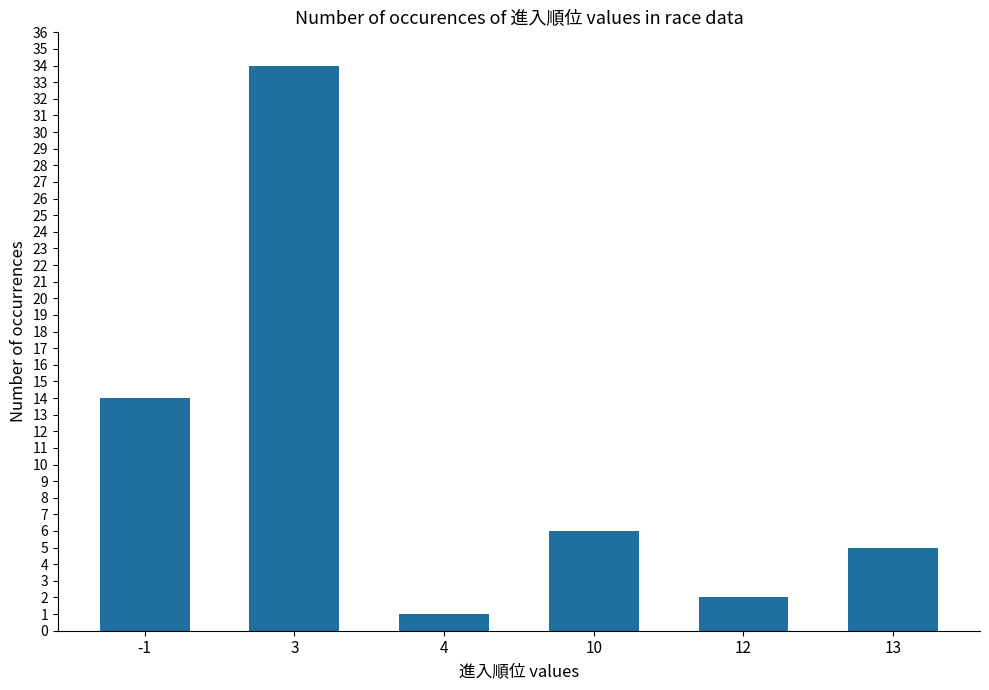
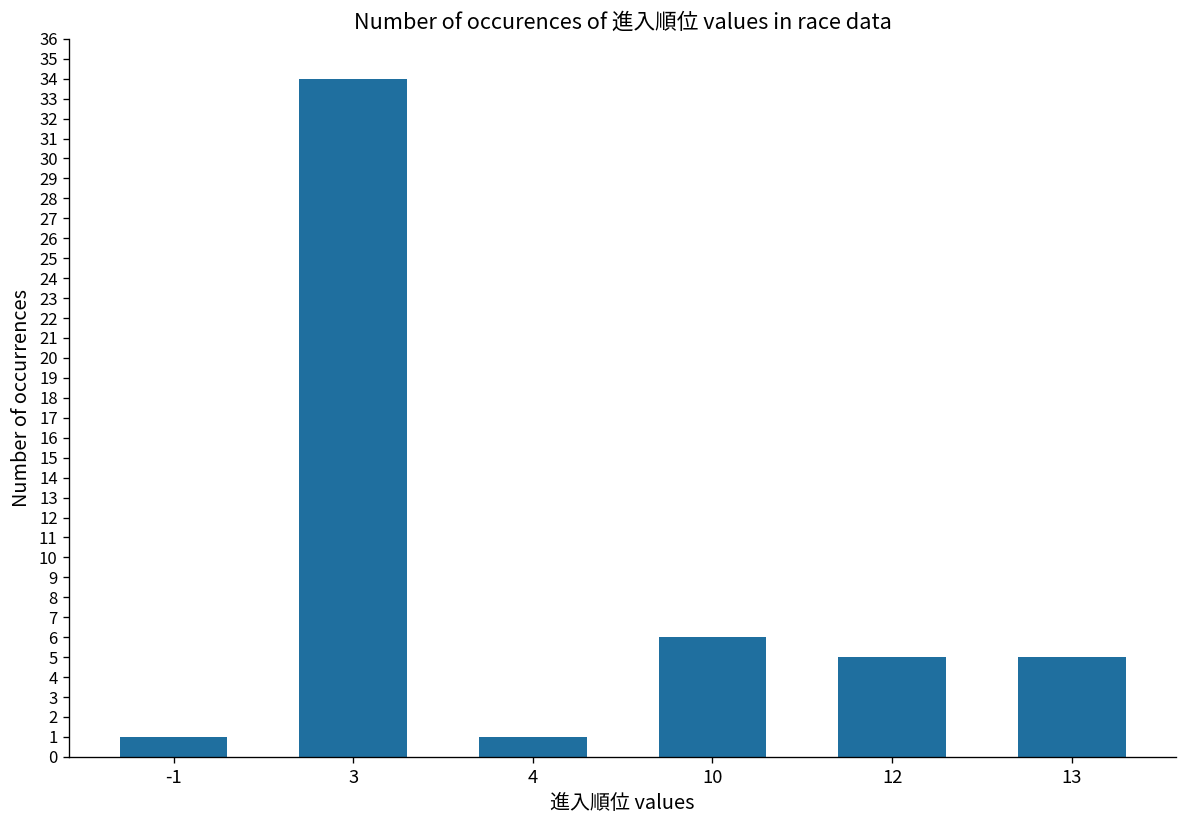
-1: 14 -> 1
12: 2 -> 5
